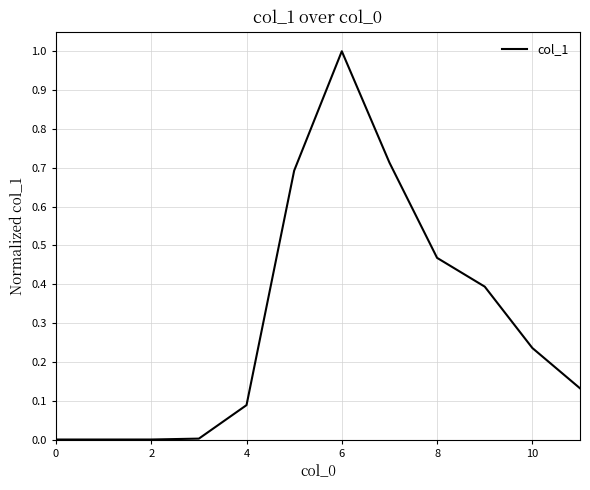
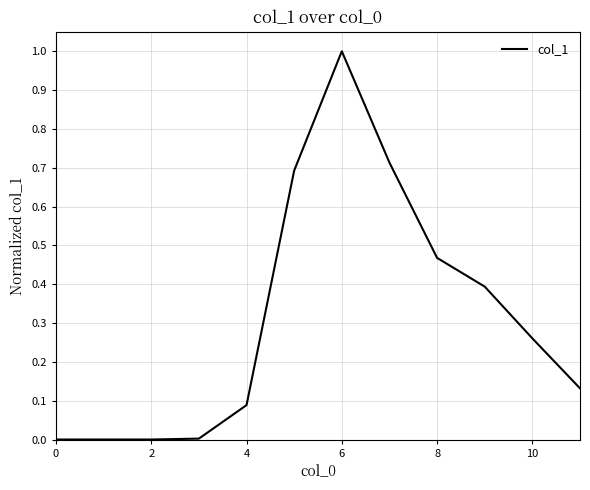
10: 0.24 -> 0.26
